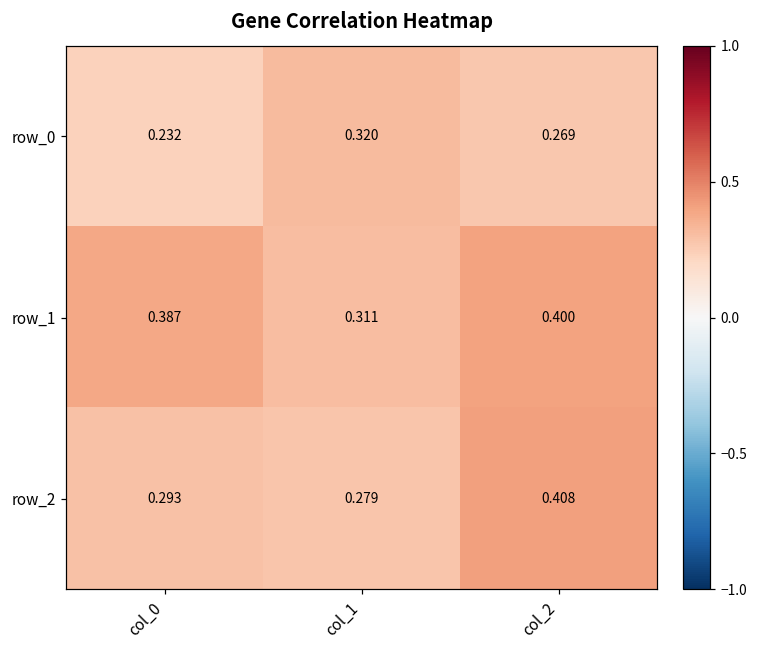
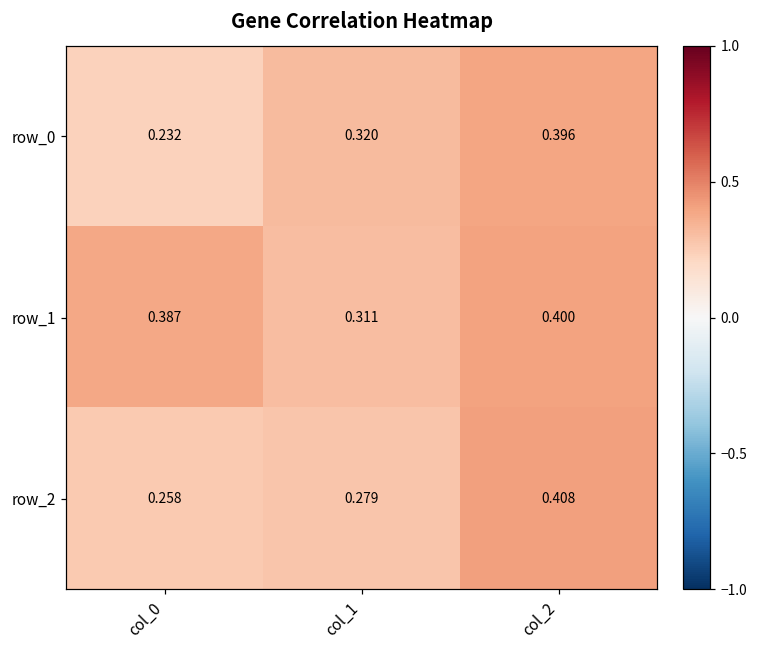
row_0, col_2: 0.269 -> 0.396
row_2, col_0: 0.293 -> 0.258
